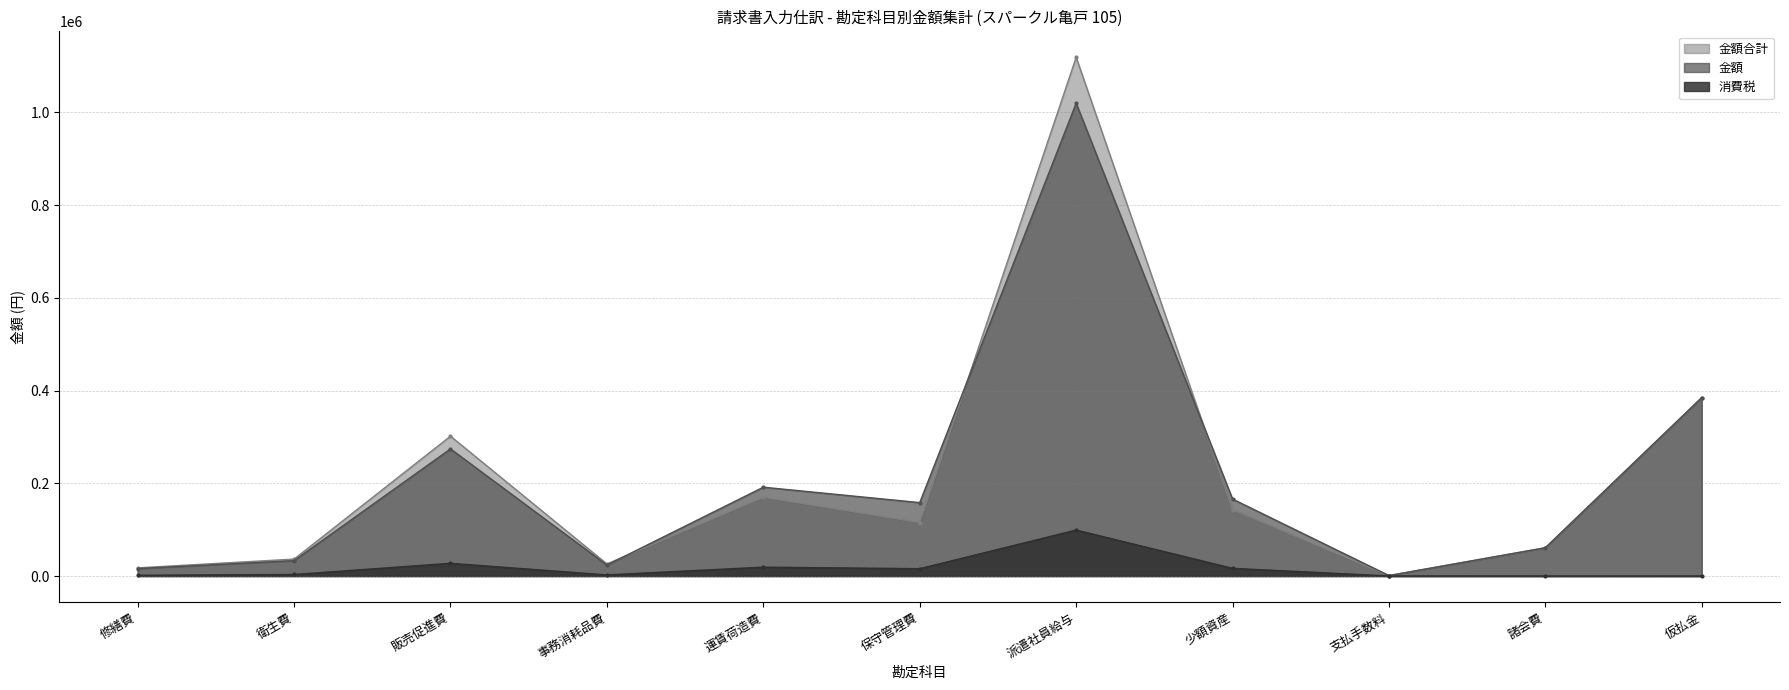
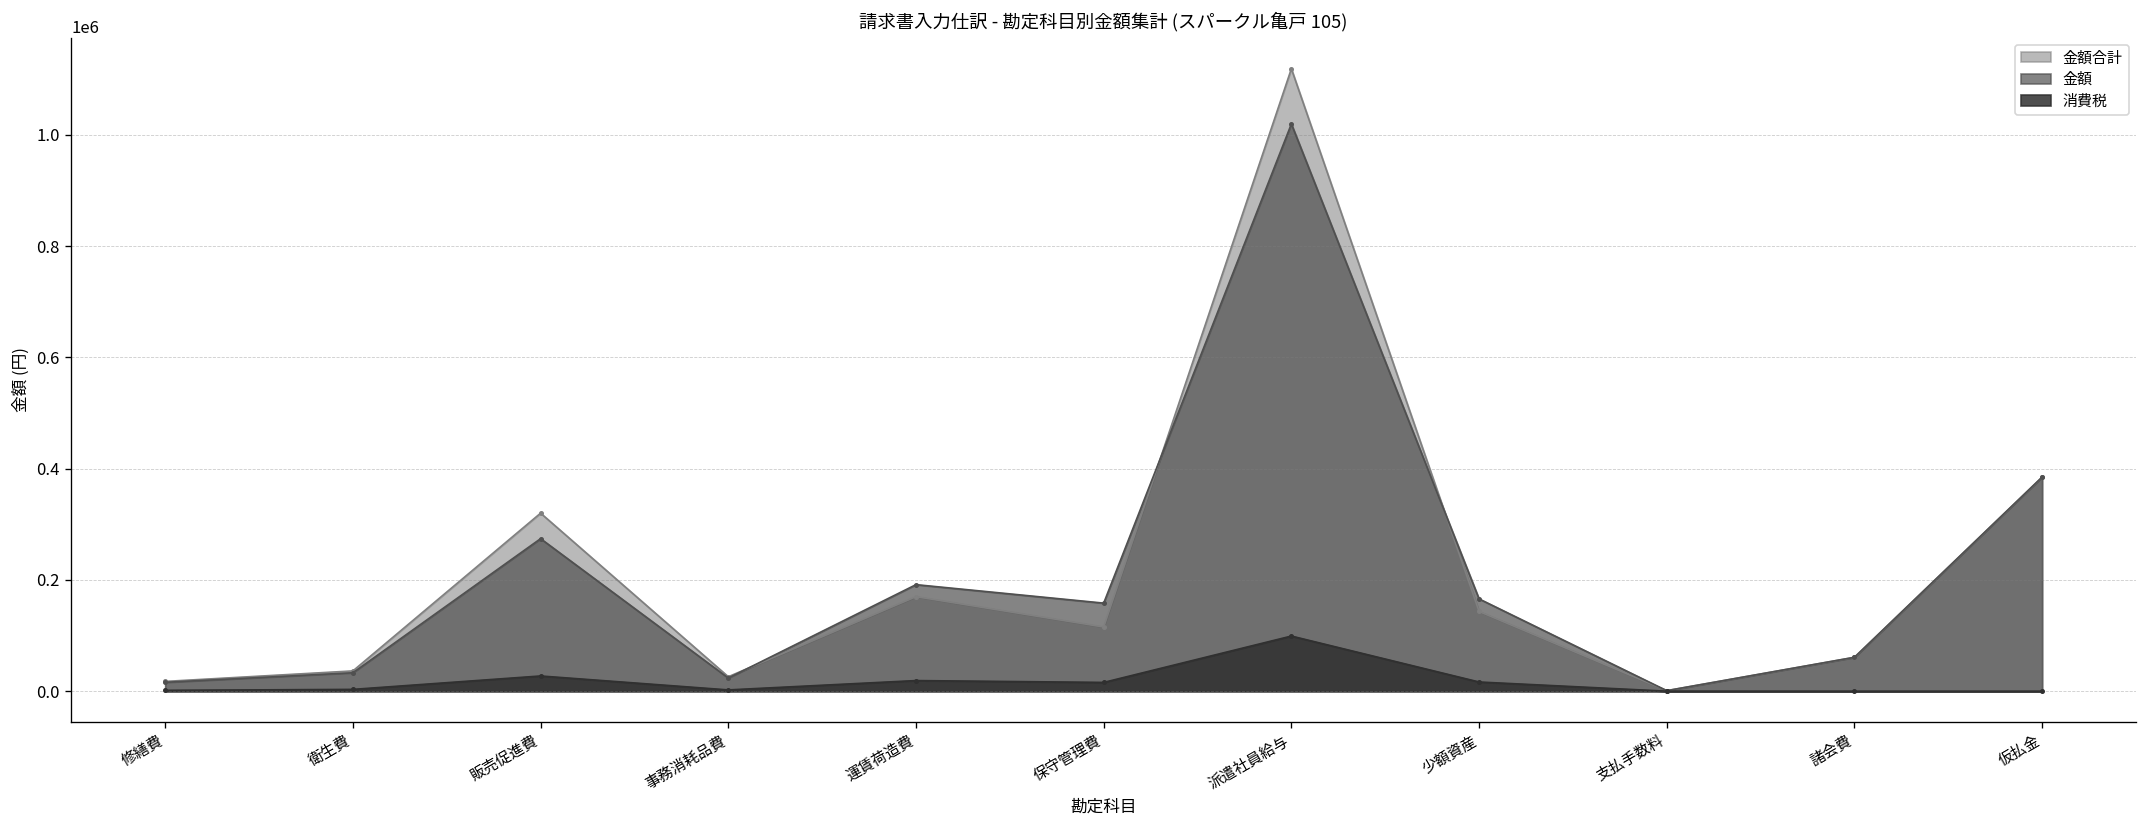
金額合計, 販売促進費: 300000 -> 320000
